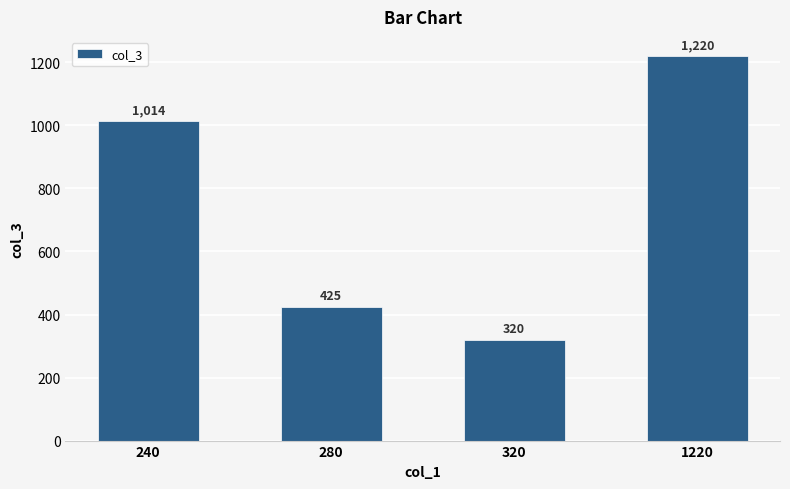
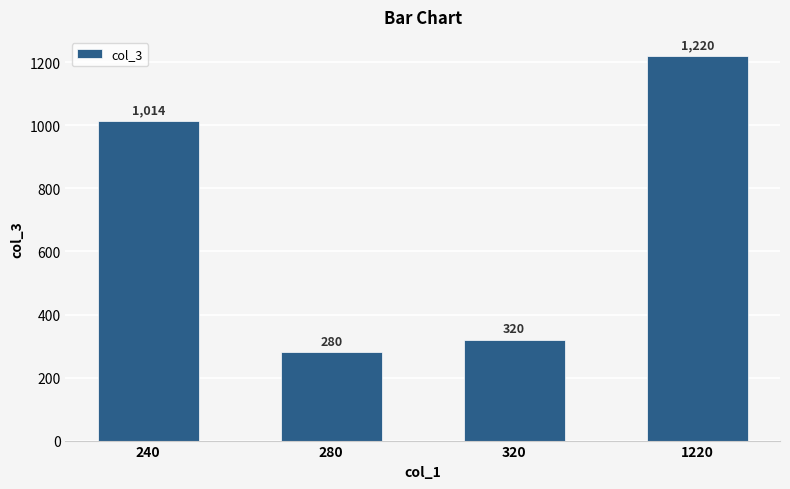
280: 425 -> 280
